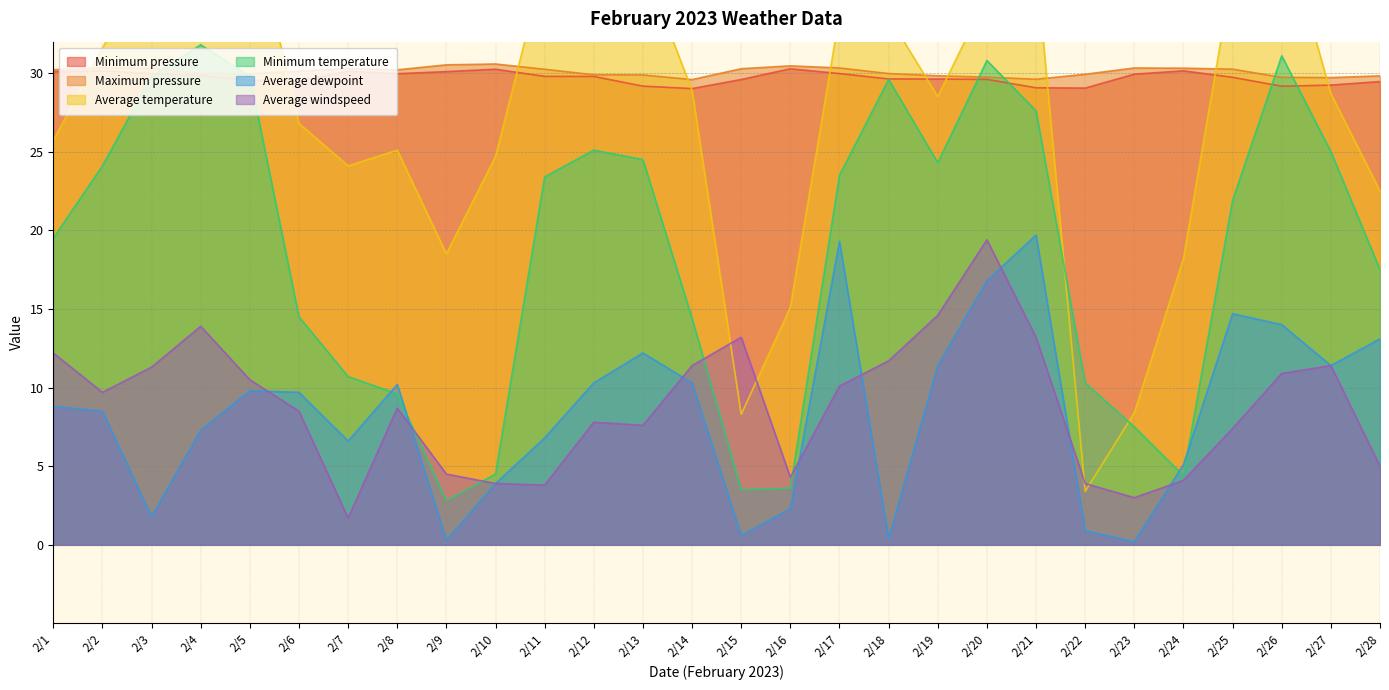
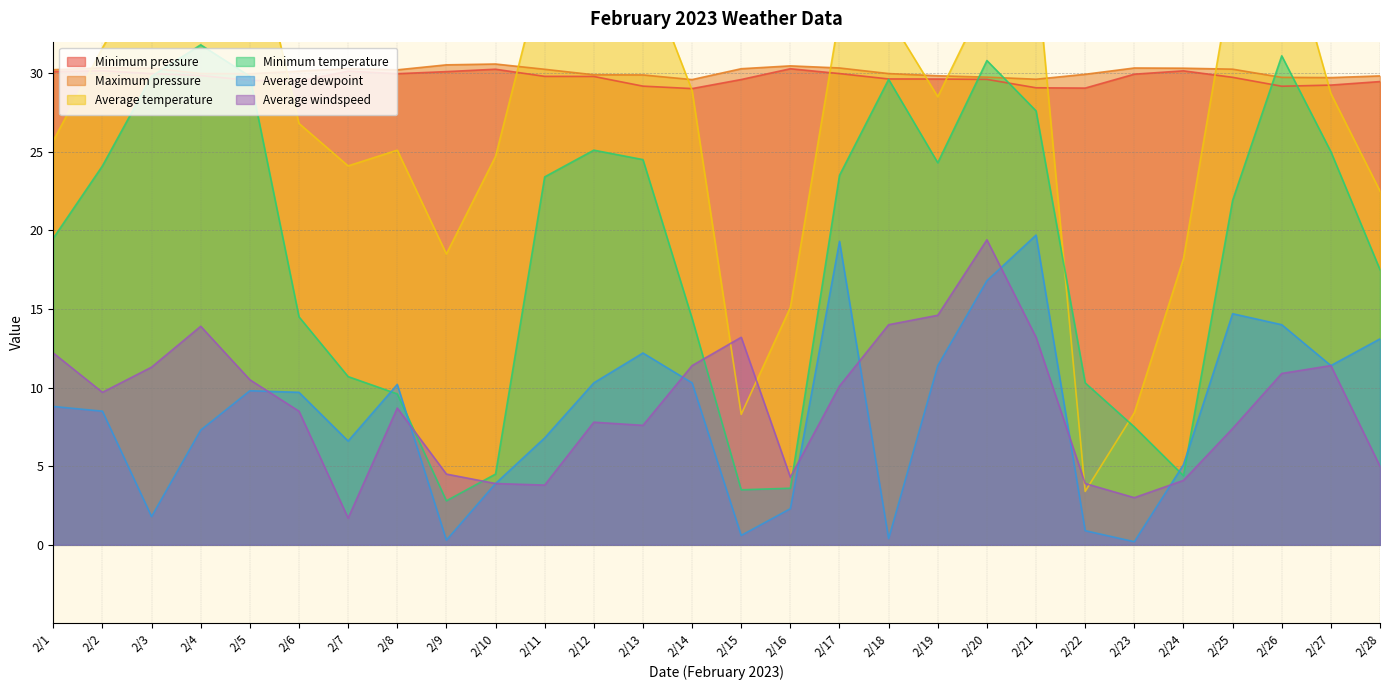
Average windspeed, 2/18: 11.7 -> 14.0
